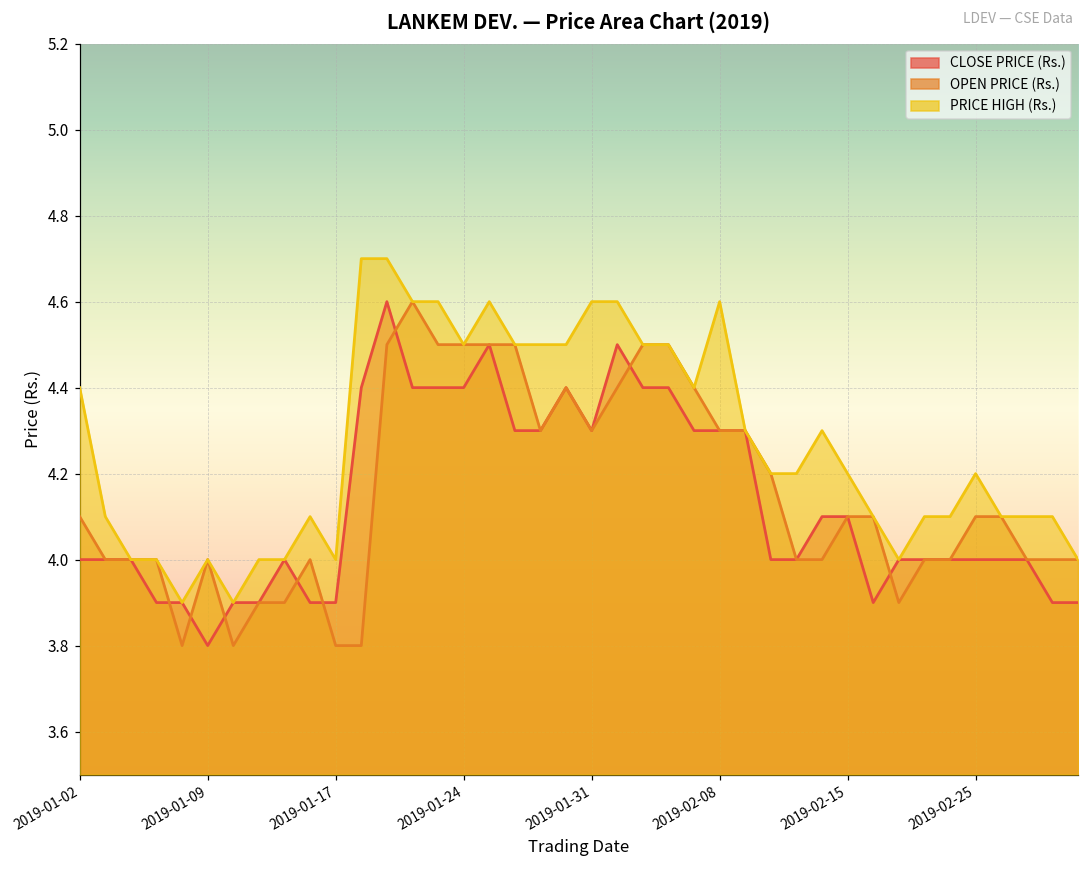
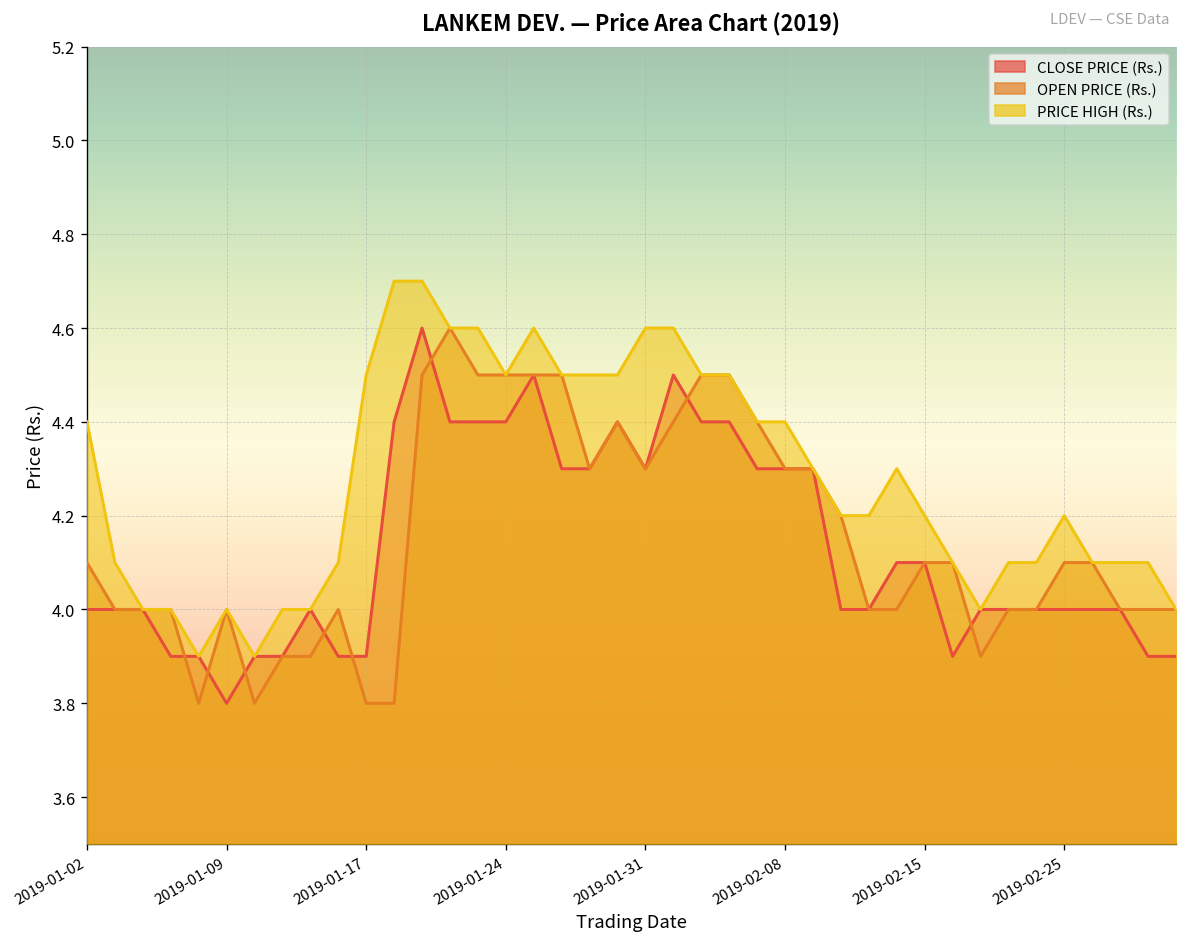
PRICE HIGH (Rs.), 2019-01-17: 4.0 -> 4.5
PRICE HIGH (Rs.), 2019-02-08: 4.6 -> 4.4
